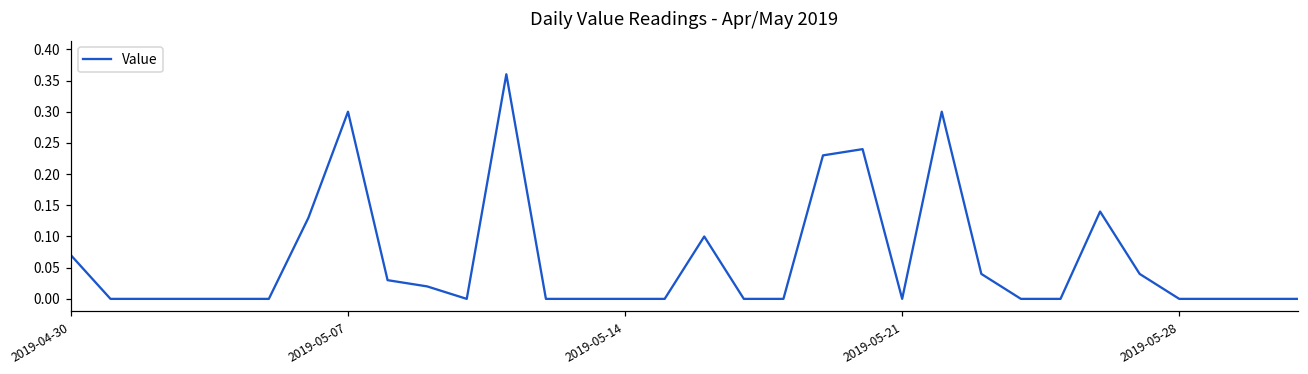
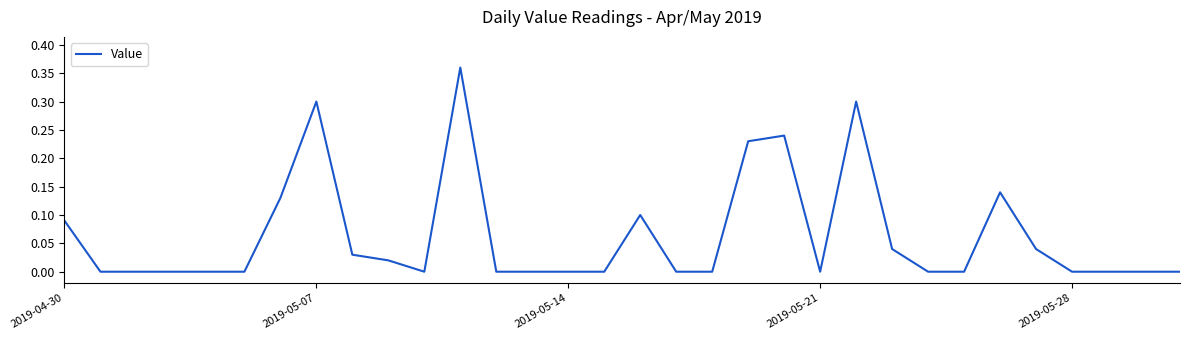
2019-04-30: 0.07 -> 0.09
